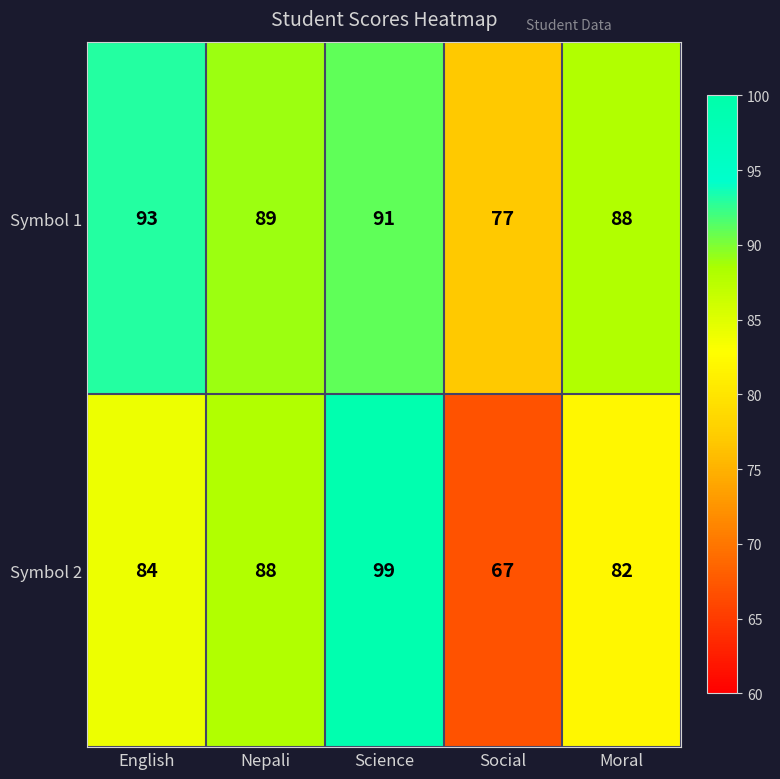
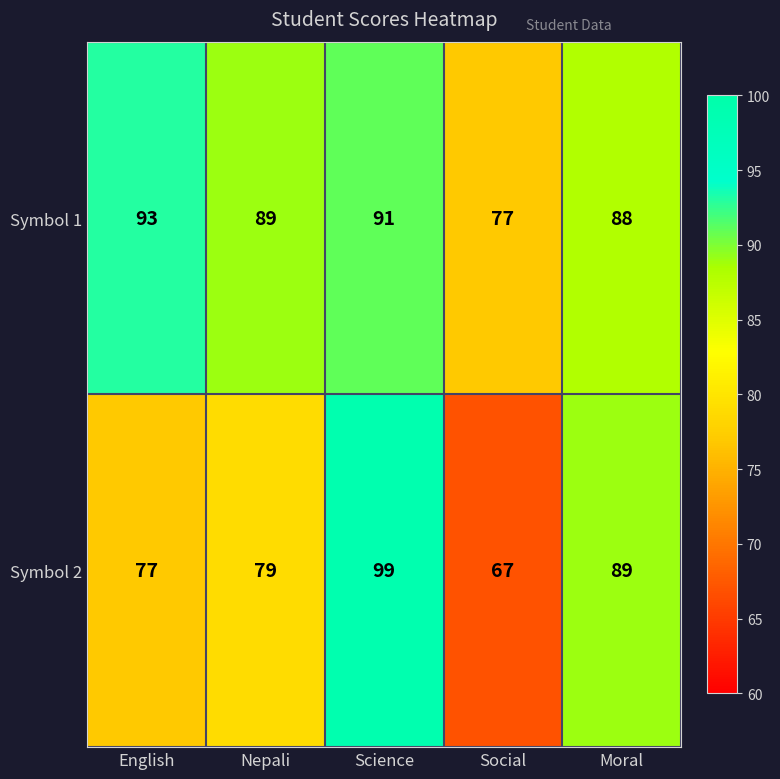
Symbol 2, English: 84 -> 77
Symbol 2, Nepali: 88 -> 79
Symbol 2, Moral: 82 -> 89
